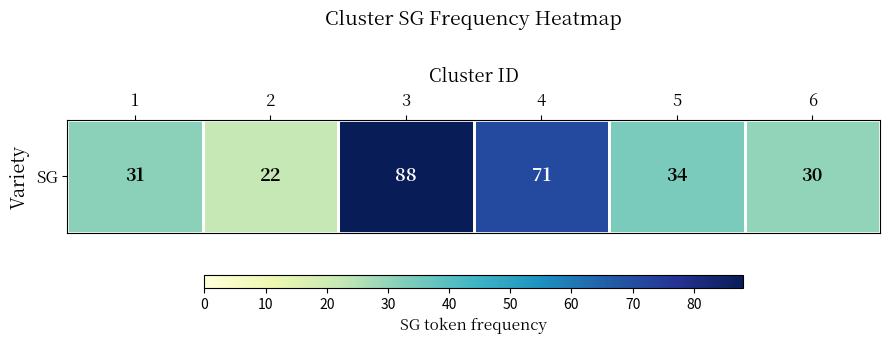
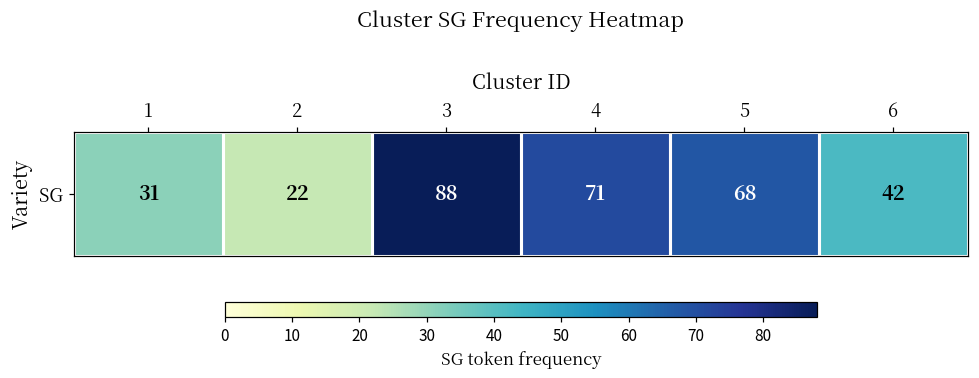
SG, 5: 34 -> 68
SG, 6: 30 -> 42
